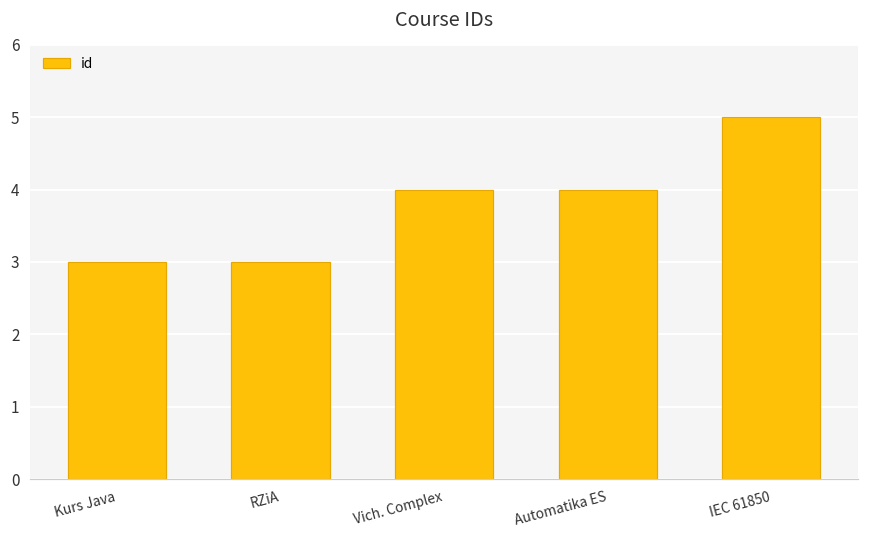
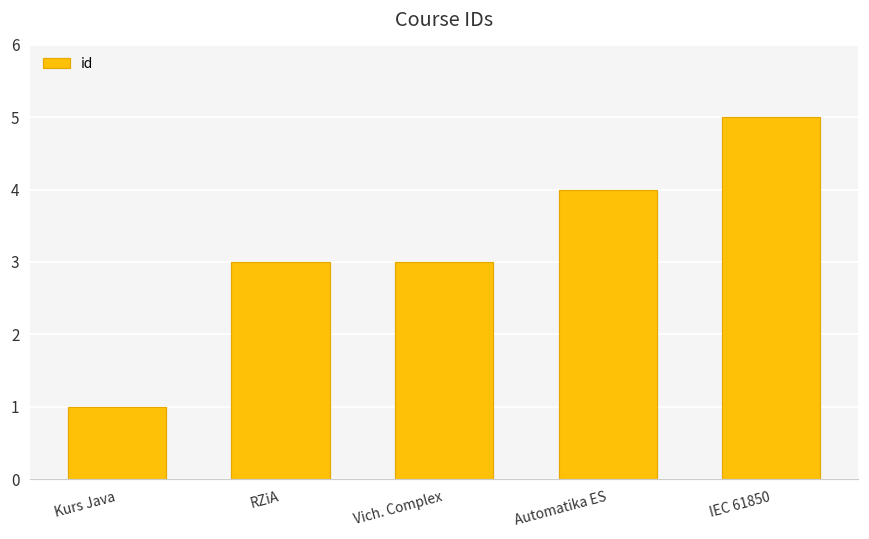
Kurs Java: 3 -> 1
Vich. Complex: 4 -> 3
